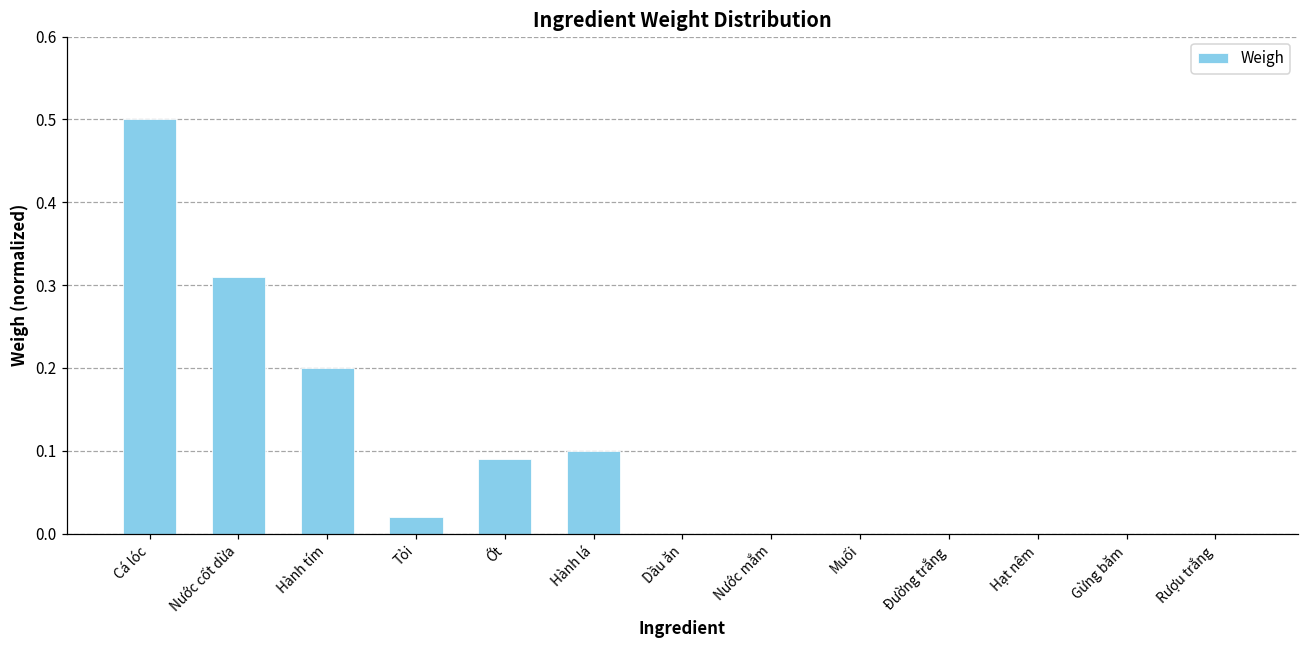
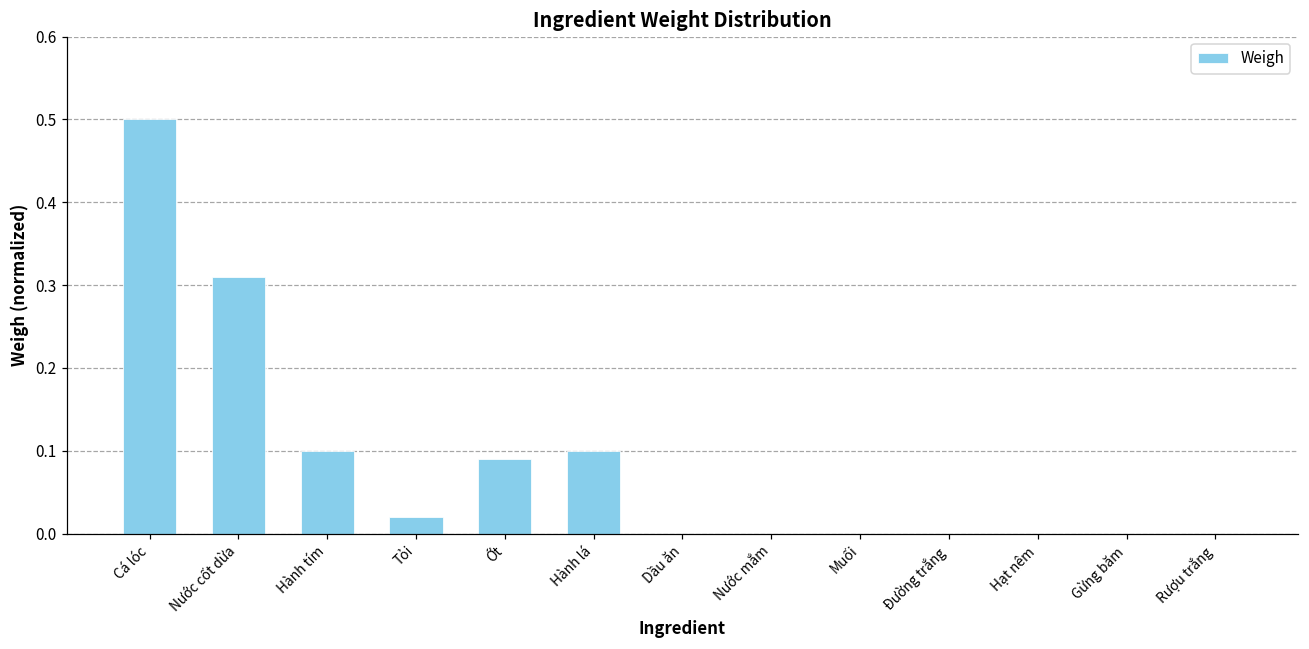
Hành tím: 0.2 -> 0.1
